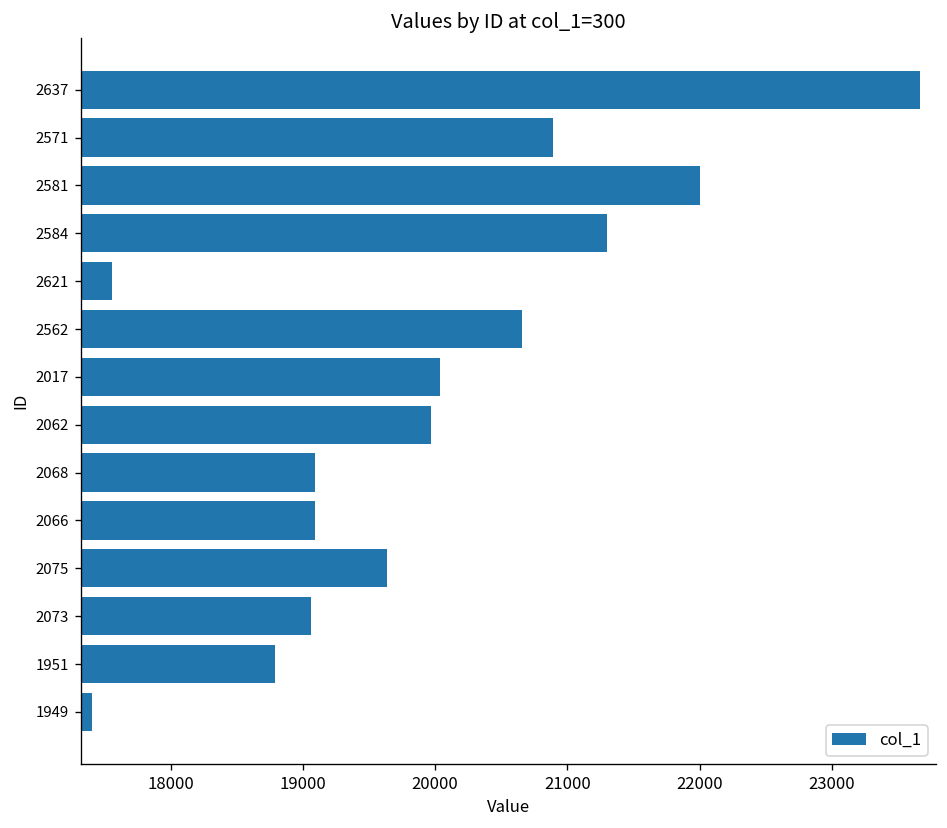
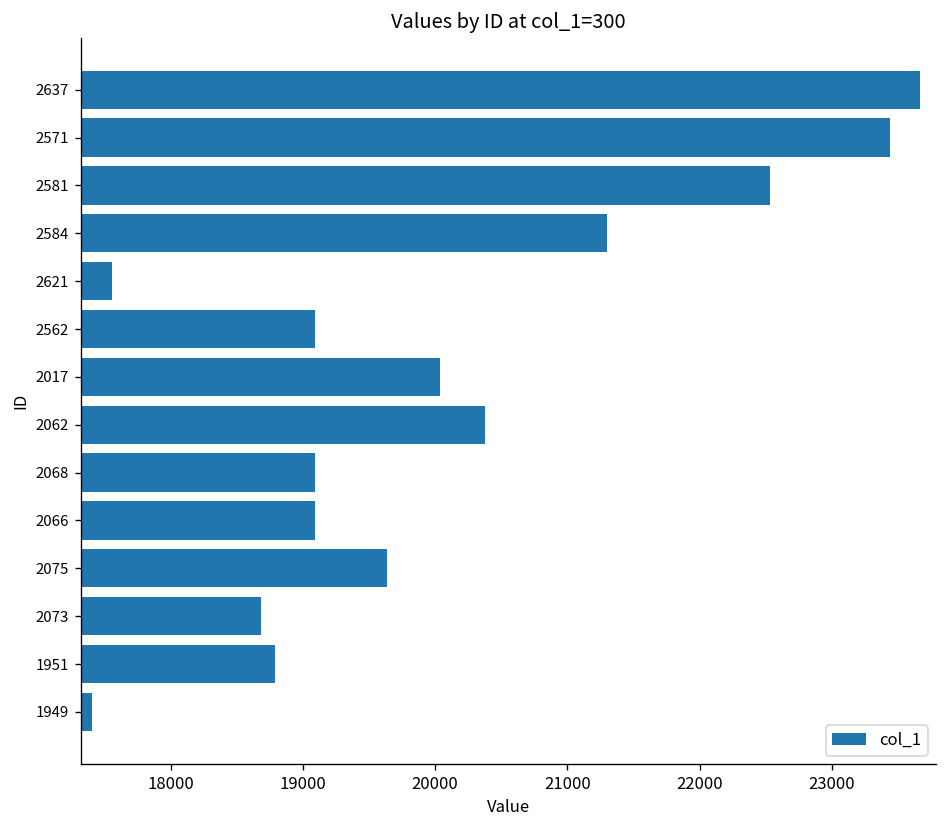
2571: 20900 -> 23440
2581: 22010 -> 22530
2562: 20660 -> 19090
2062: 19970 -> 20380
2073: 19060 -> 18680
